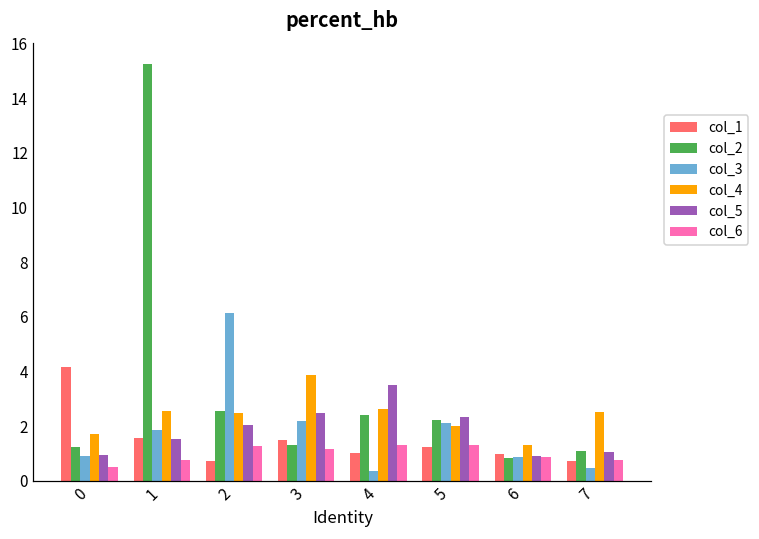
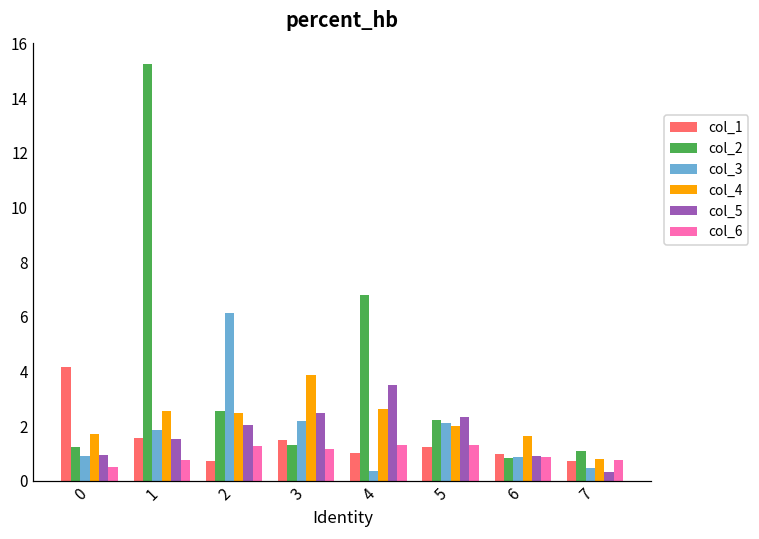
col_2, 4: 2.4 -> 6.8
col_4, 6: 1.3 -> 1.6
col_4, 7: 2.5 -> 0.8
col_5, 7: 1.1 -> 0.3
